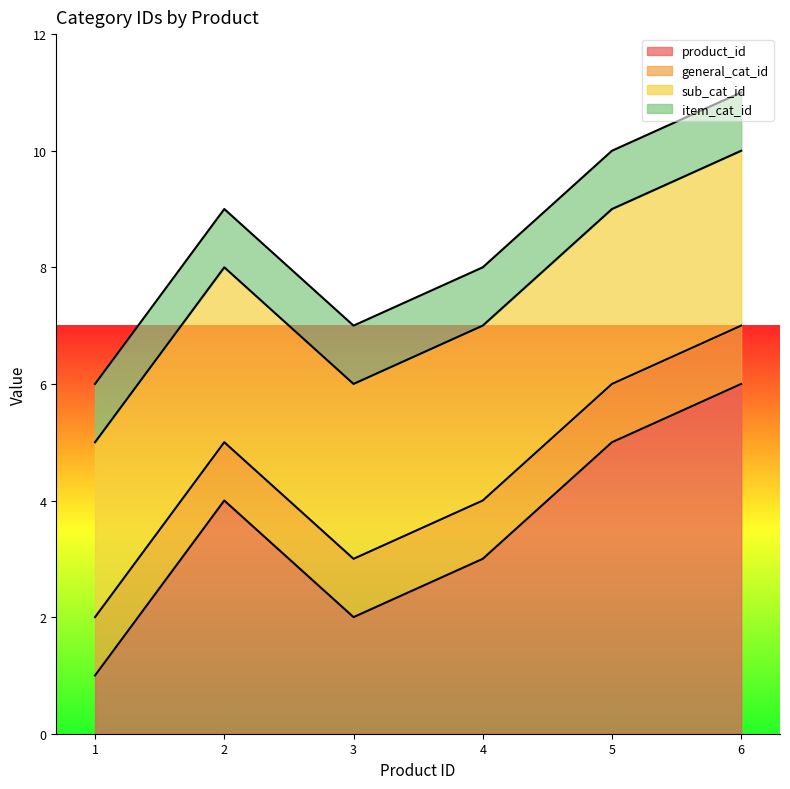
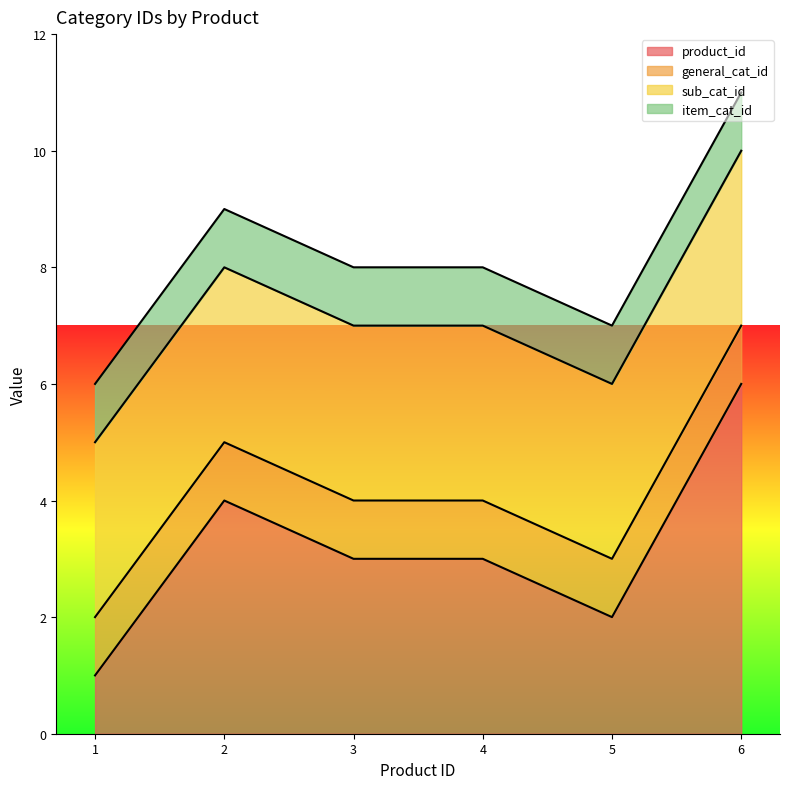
product_id, 3: 2 -> 3
product_id, 5: 5 -> 2
